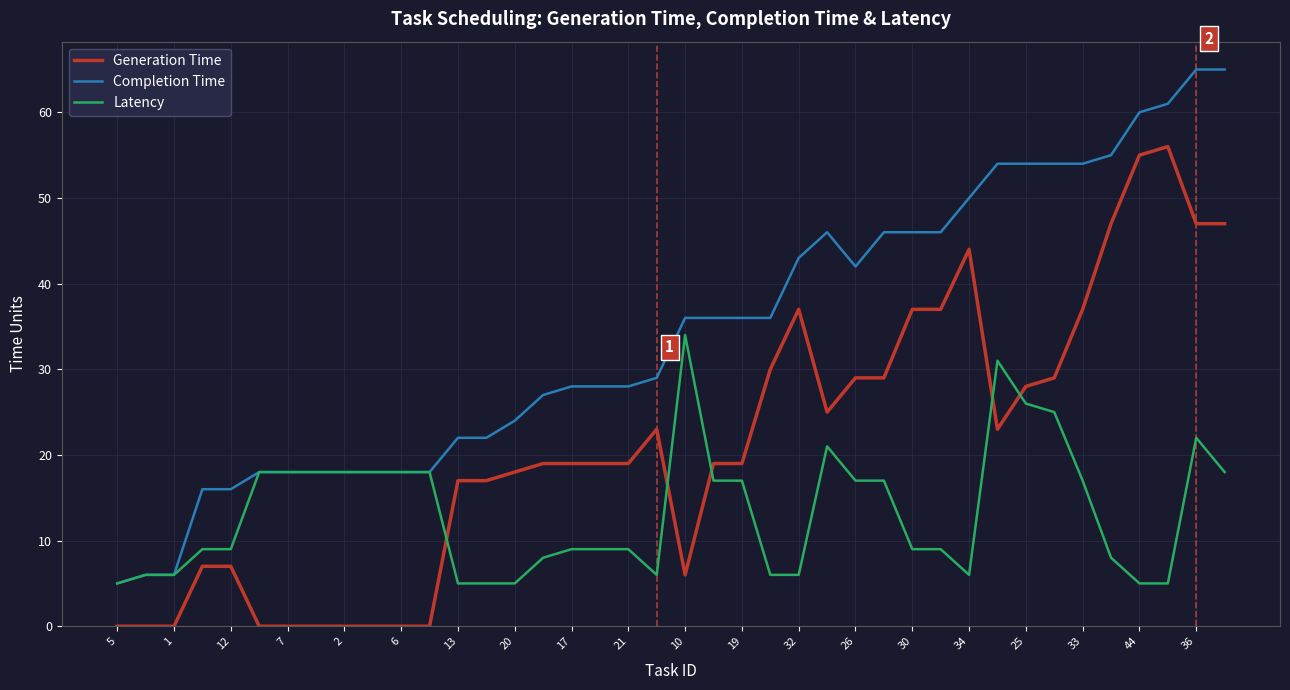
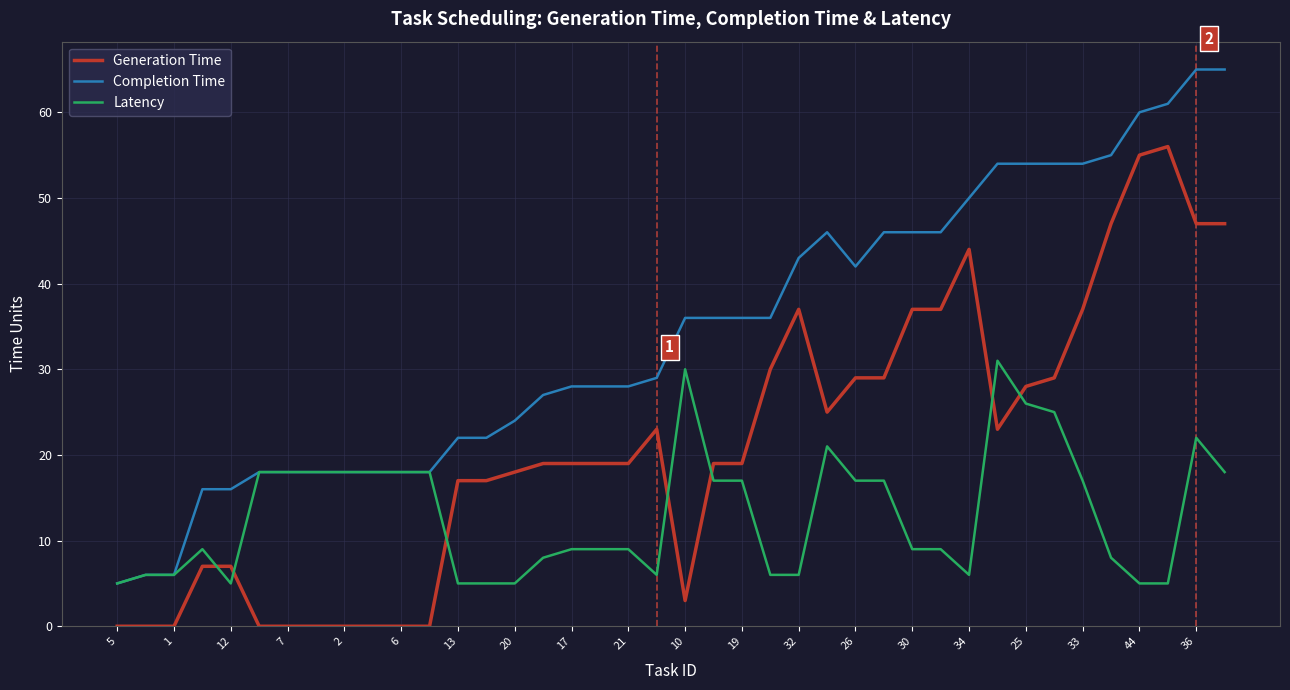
Latency, 12: 9 -> 5
Generation Time, 10: 6 -> 3
Latency, 10: 34 -> 30
